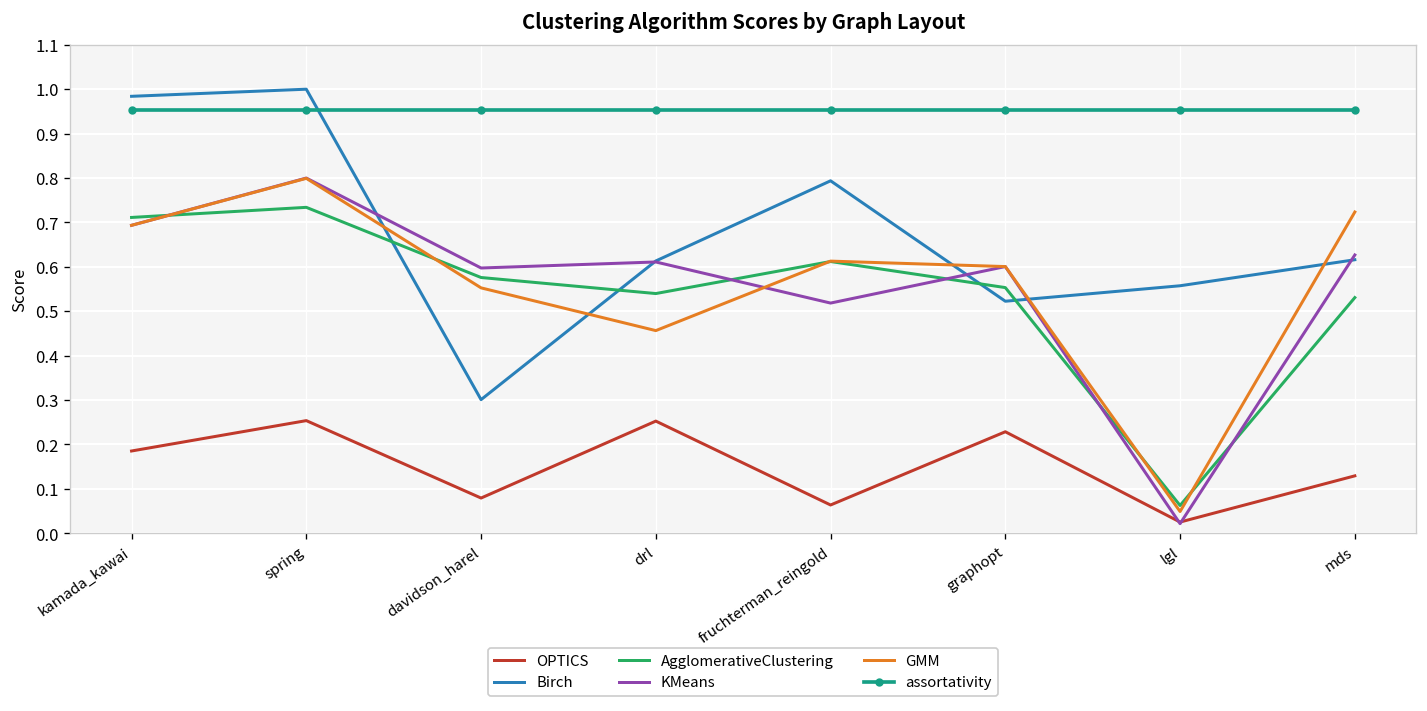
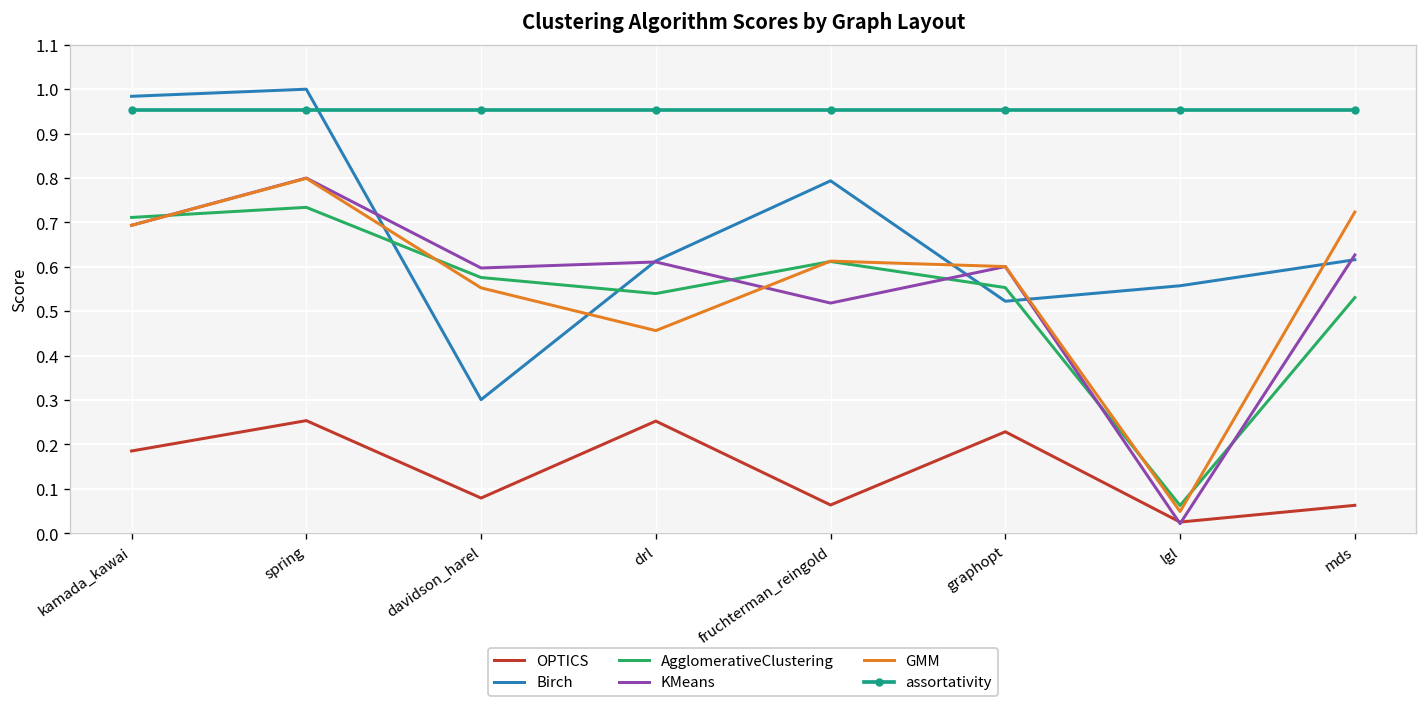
OPTICS, mds: 0.13 -> 0.06
